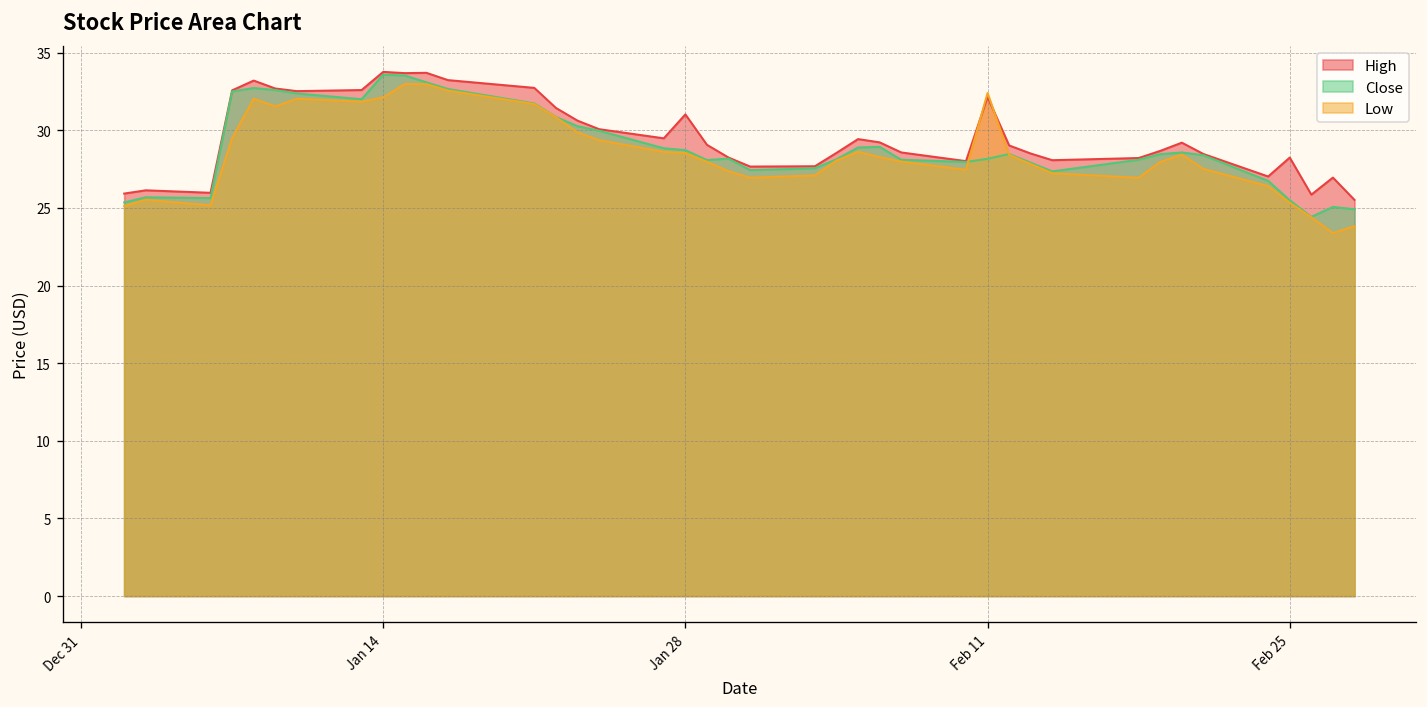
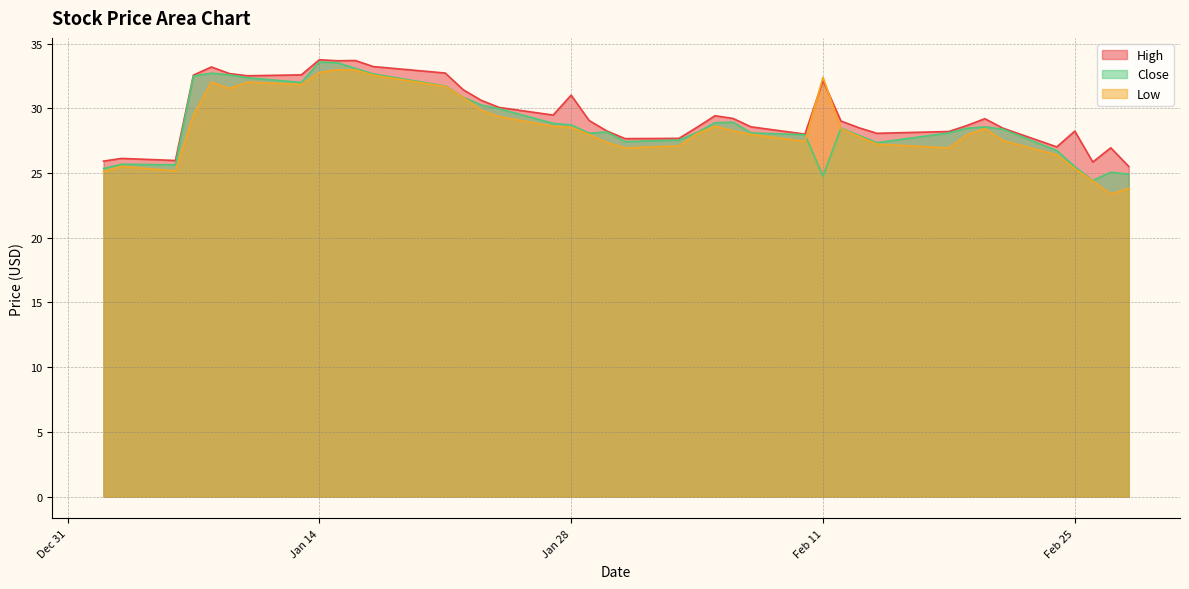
Low, Jan 14: 32.1 -> 32.8
Close, Feb 11: 28.2 -> 24.8
